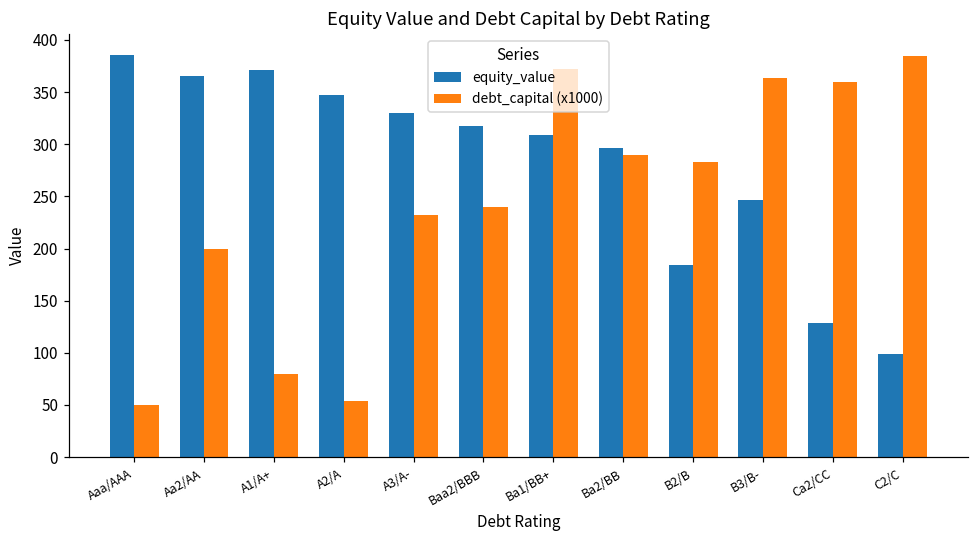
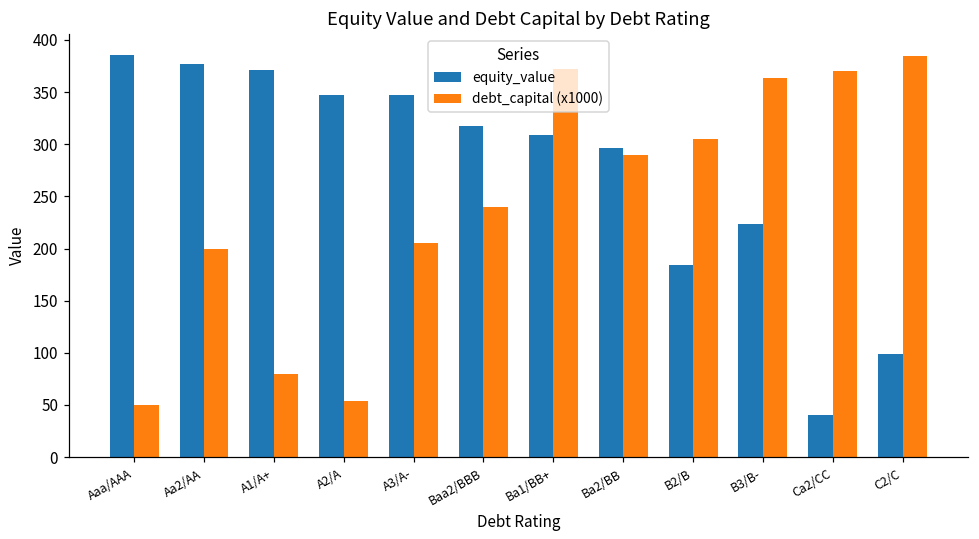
equity_value, Aa2/AA: 370 -> 380
equity_value, A3/A-: 330 -> 350
debt_capital (x1000), A3/A-: 230 -> 210
debt_capital (x1000), B2/B: 280 -> 310
equity_value, B3/B-: 250 -> 220
equity_value, Ca2/CC: 130 -> 40
debt_capital (x1000), Ca2/CC: 360 -> 370
